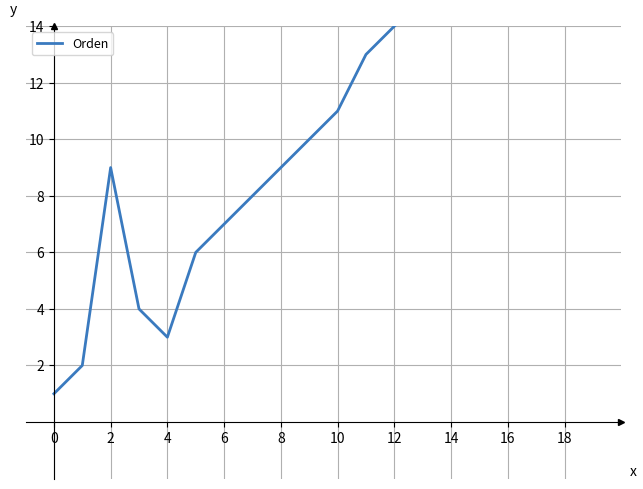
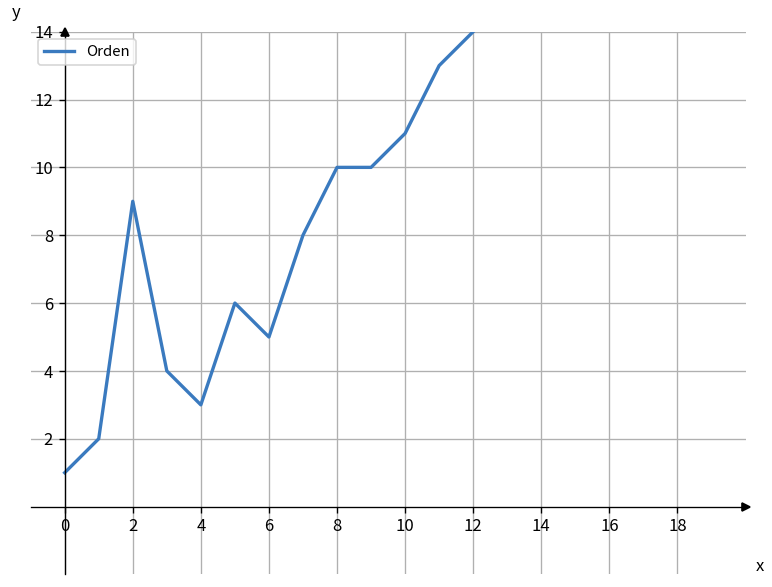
6: 7 -> 5
8: 9 -> 10
